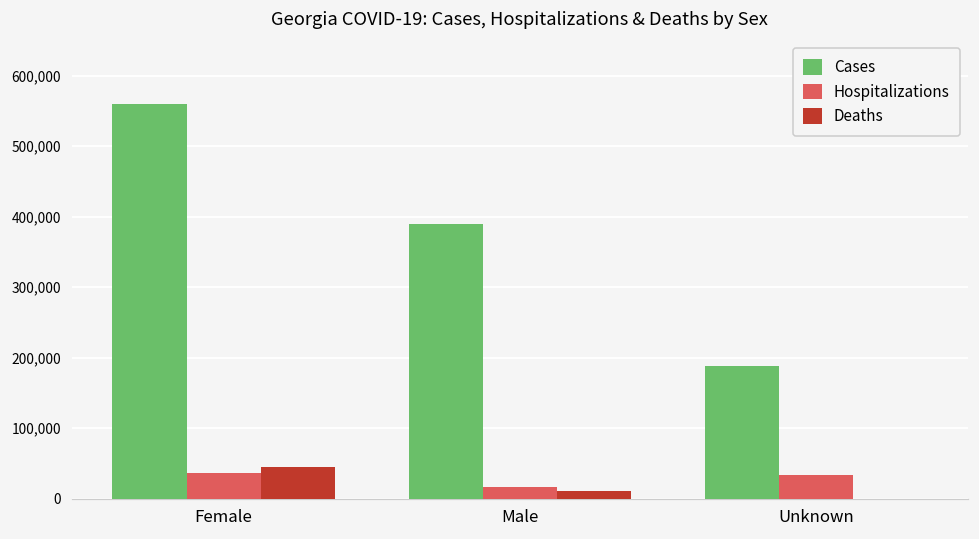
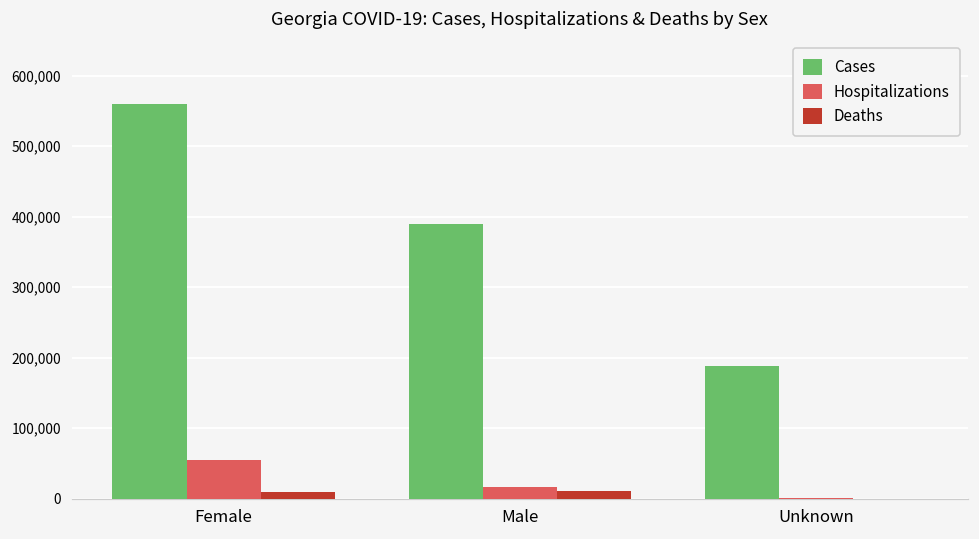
Hospitalizations, Female: 40,000 -> 50,000
Deaths, Female: 40,000 -> 10,000
Hospitalizations, Unknown: 30,000 -> 0
